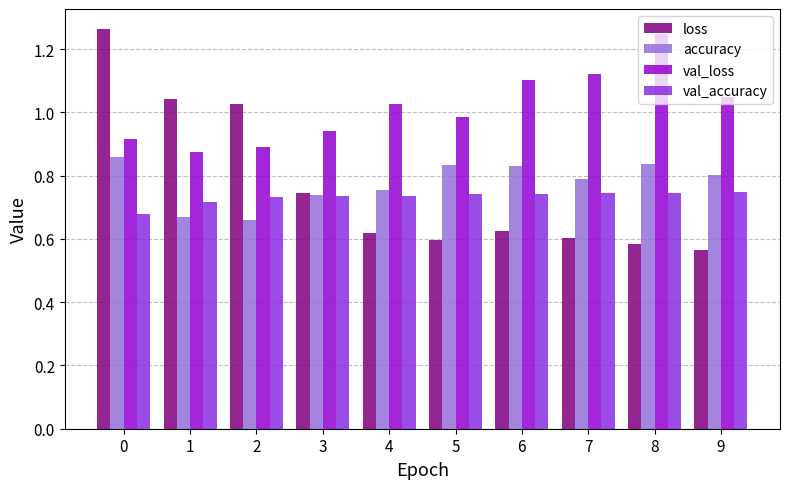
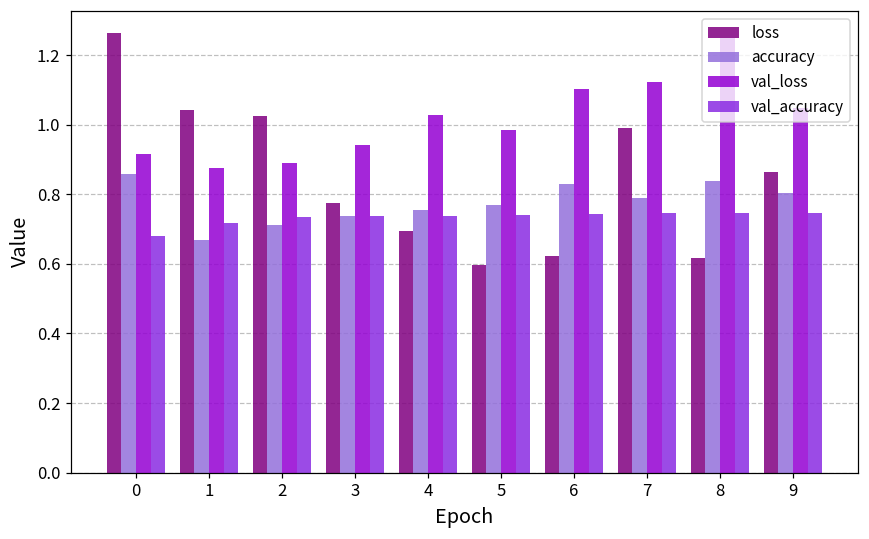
accuracy, 2: 0.66 -> 0.71
loss, 3: 0.74 -> 0.78
loss, 4: 0.62 -> 0.69
accuracy, 5: 0.83 -> 0.77
loss, 7: 0.60 -> 0.99
loss, 8: 0.58 -> 0.62
loss, 9: 0.57 -> 0.86
